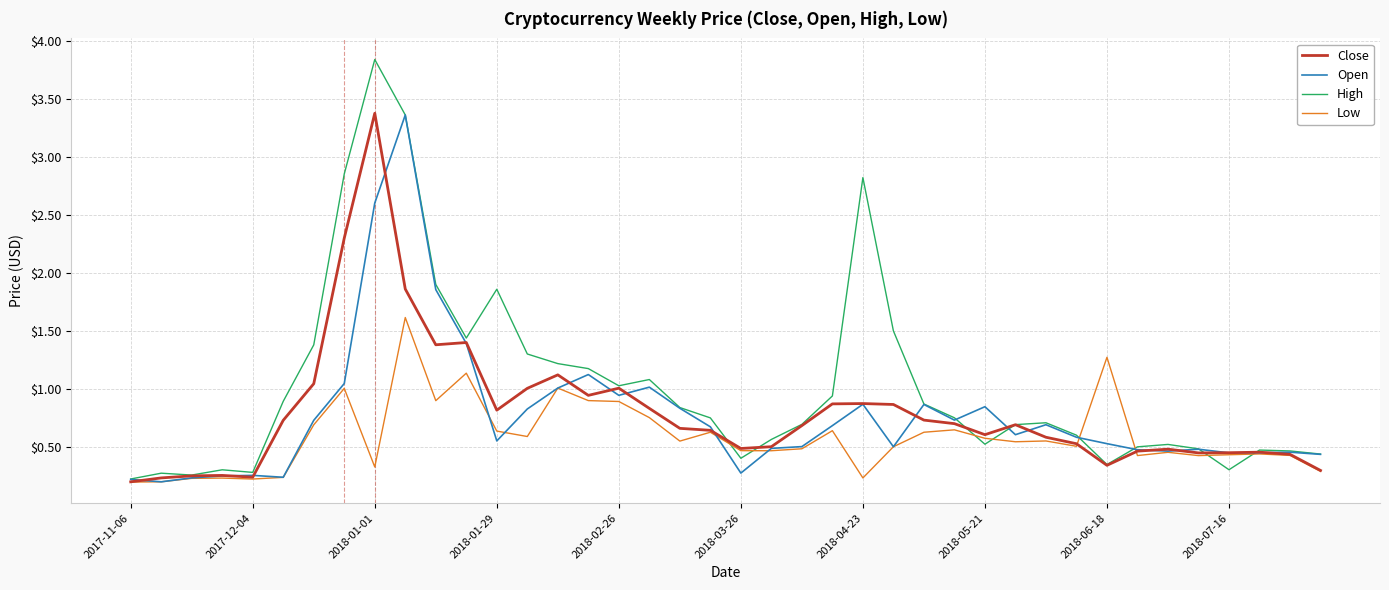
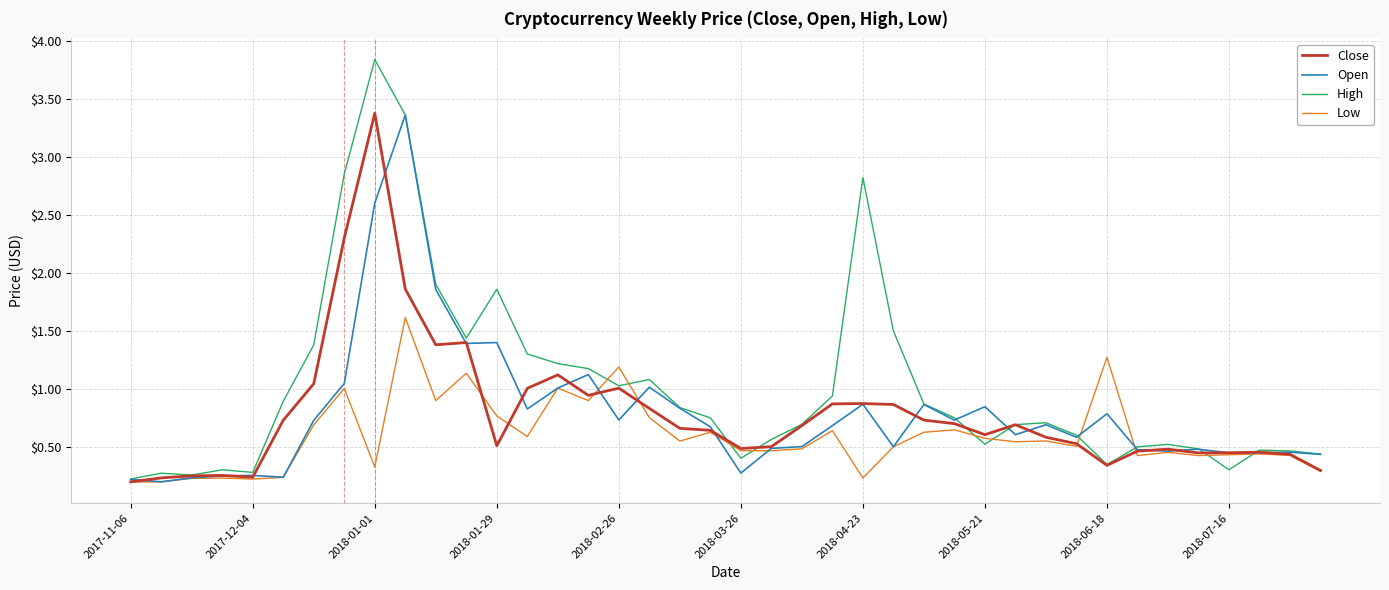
Close, 2018-01-29: $0.82 -> $0.51
Open, 2018-01-29: $0.55 -> $1.40
Low, 2018-01-29: $0.64 -> $0.77
Open, 2018-02-26: $0.94 -> $0.73
Low, 2018-02-26: $0.89 -> $1.19
Open, 2018-06-18: $0.53 -> $0.78
